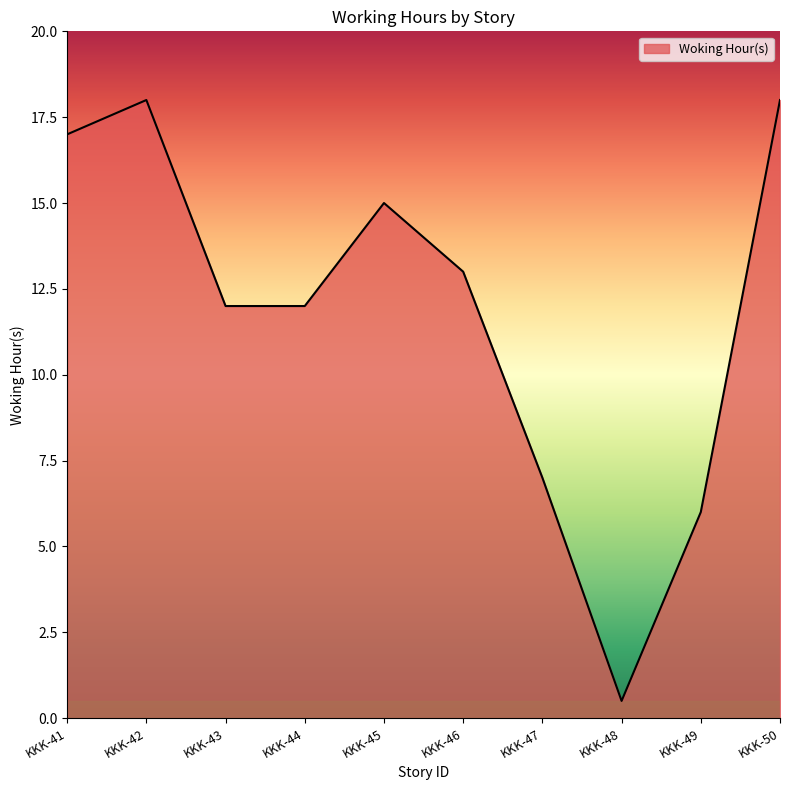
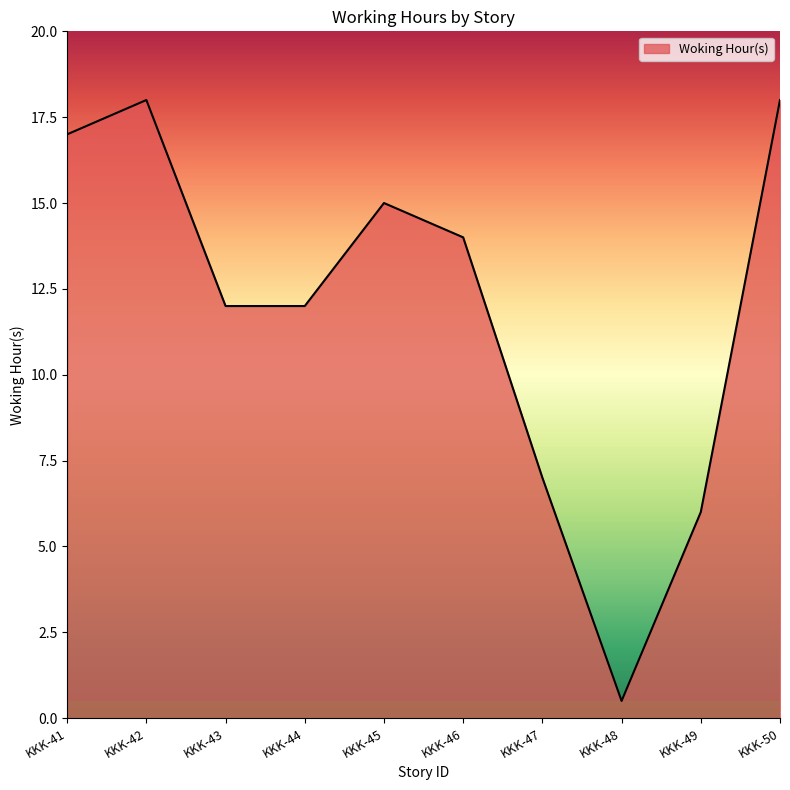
KKK-46: 13 -> 14
